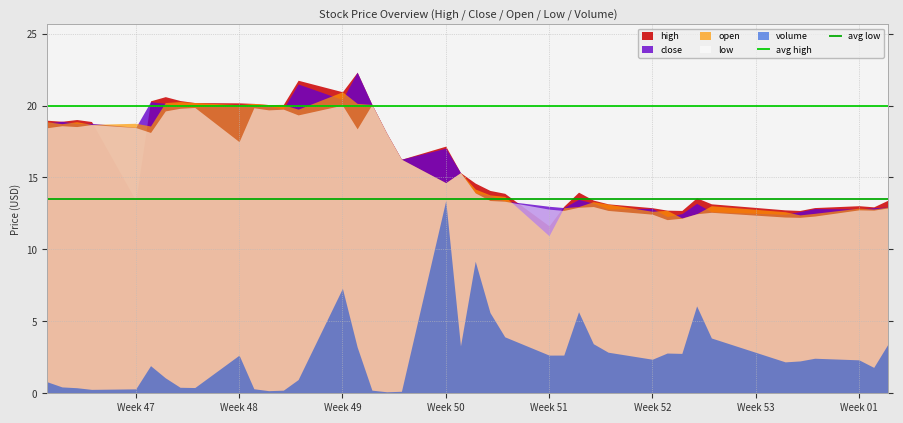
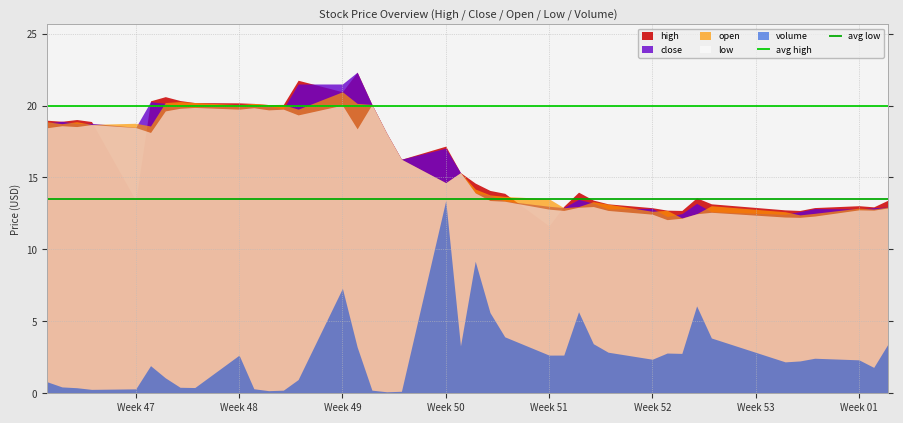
low, Week 48: 17.5 -> 19.8
close, Week 49: 20.4 -> 21.5
open, Week 51: 11.0 -> 13.5
